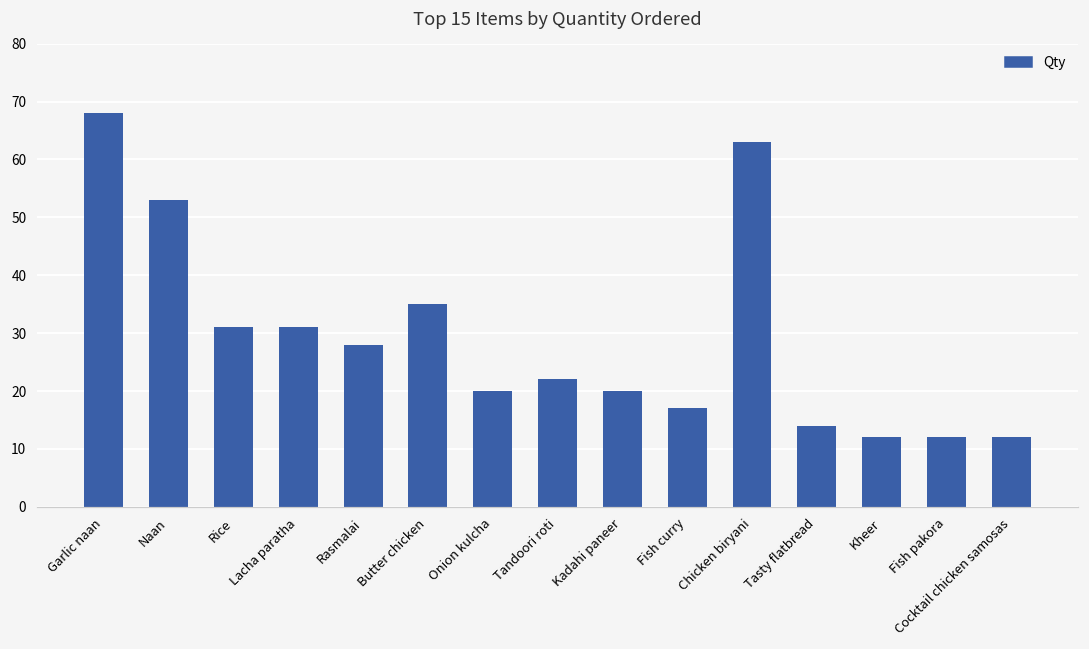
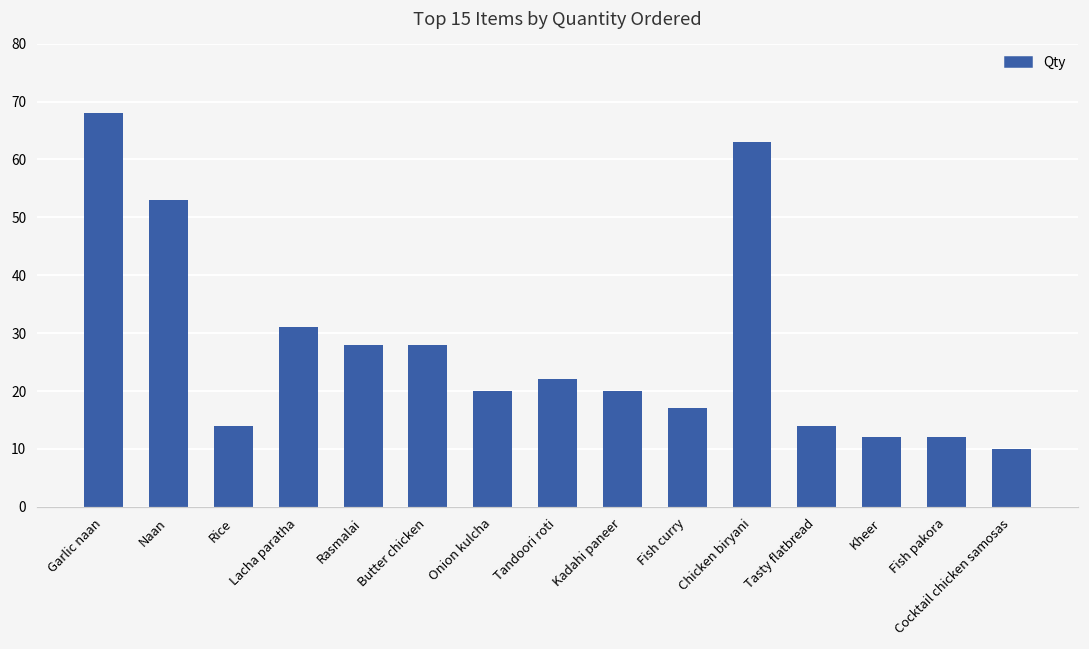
Rice: 31 -> 14
Butter chicken: 35 -> 28
Cocktail chicken samosas: 12 -> 10
